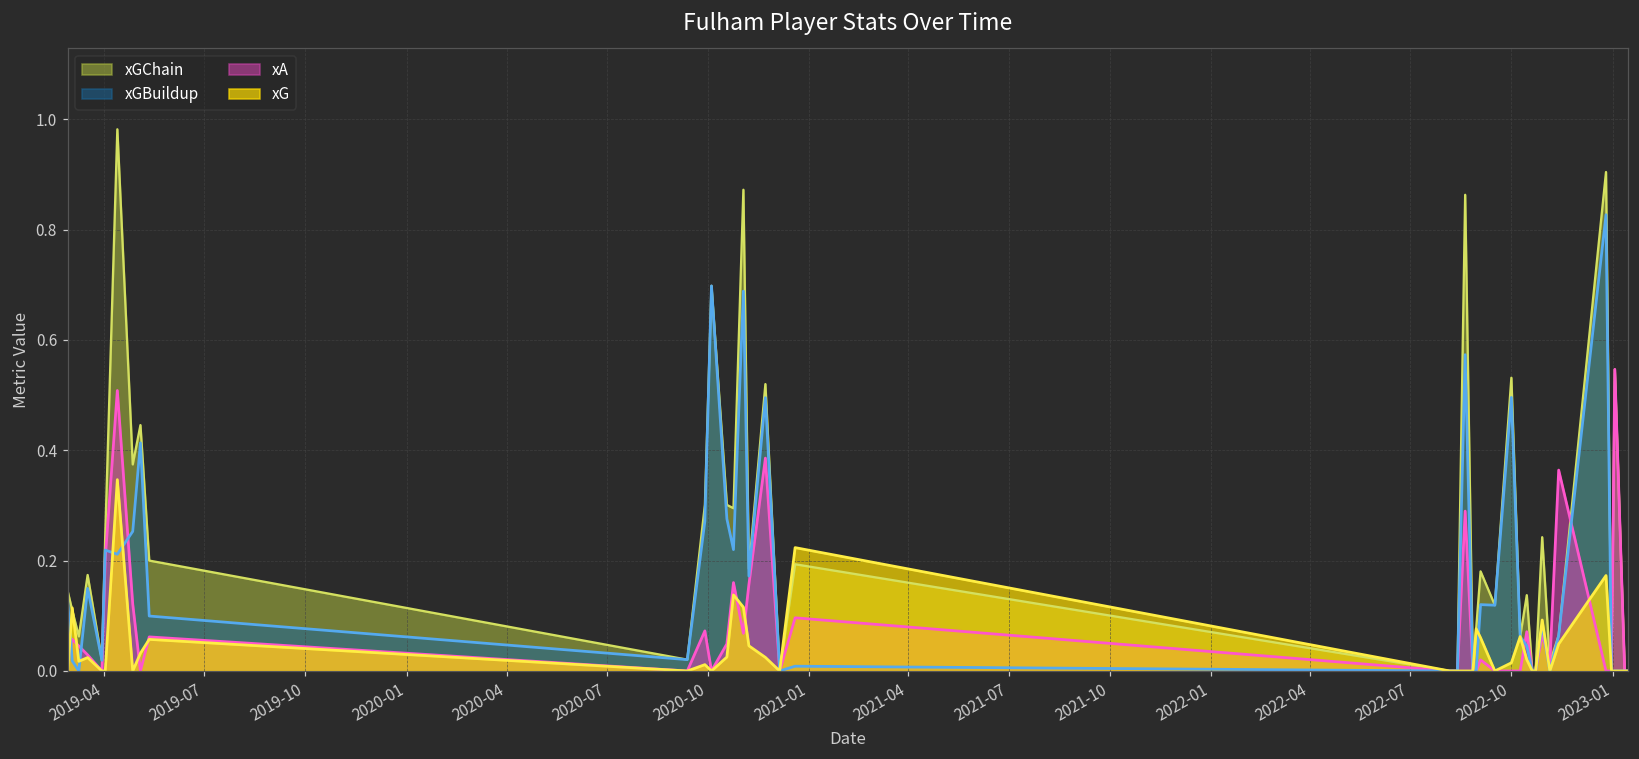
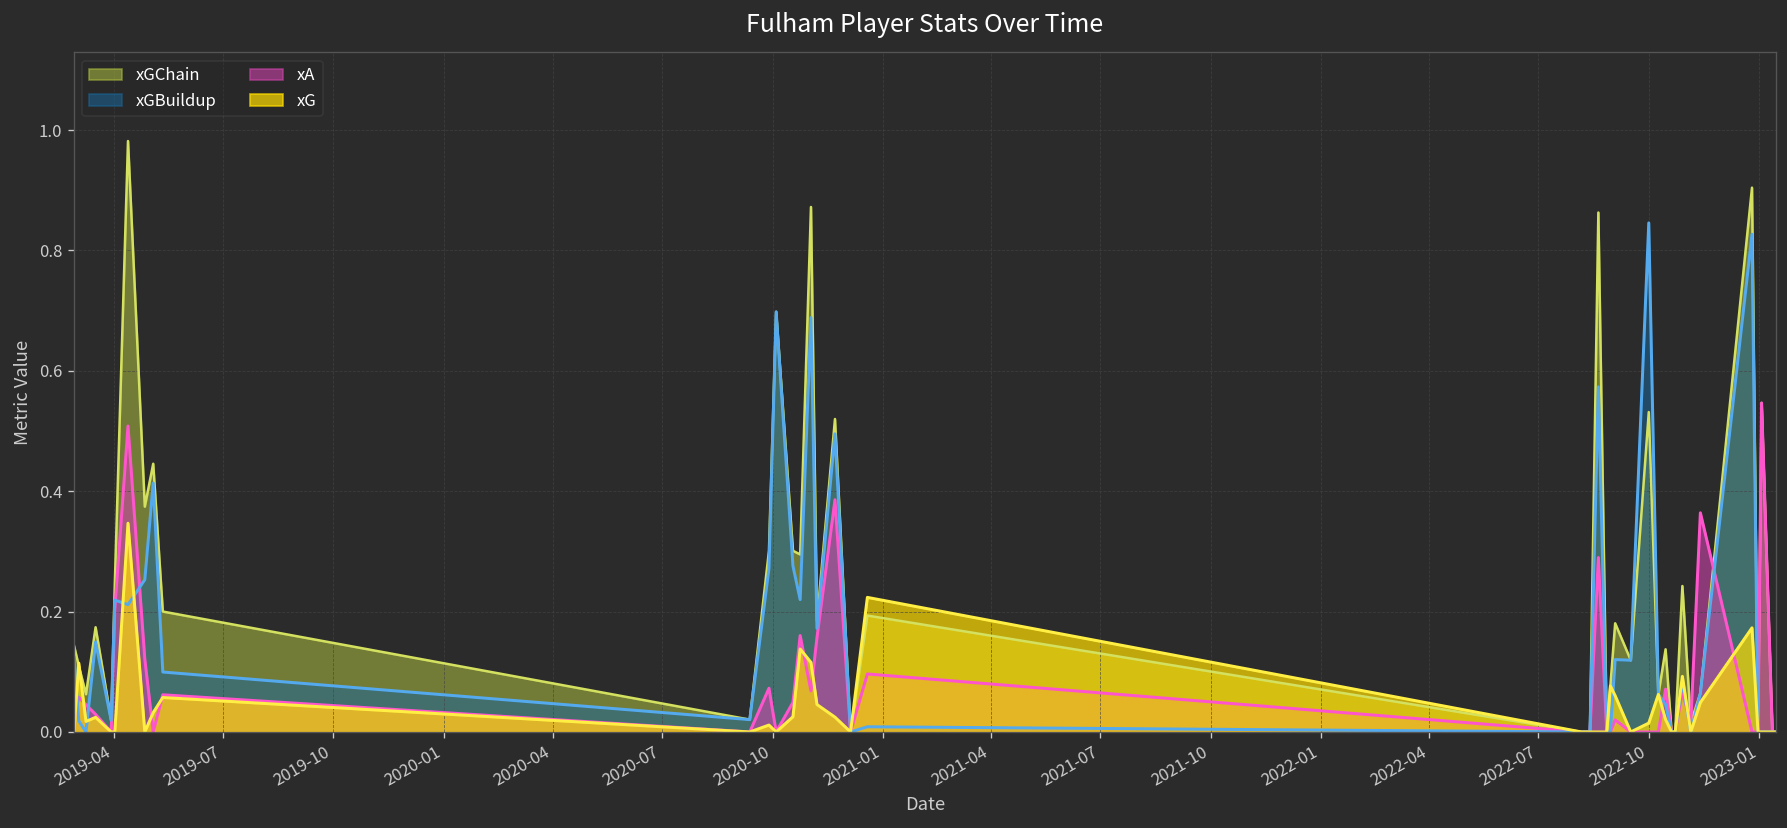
xGBuildup, 2022-10: 0.50 -> 0.85
